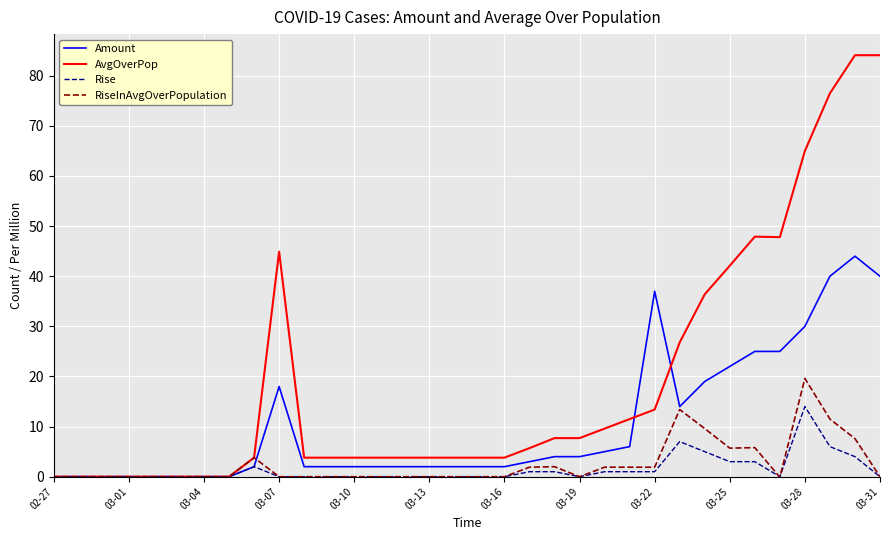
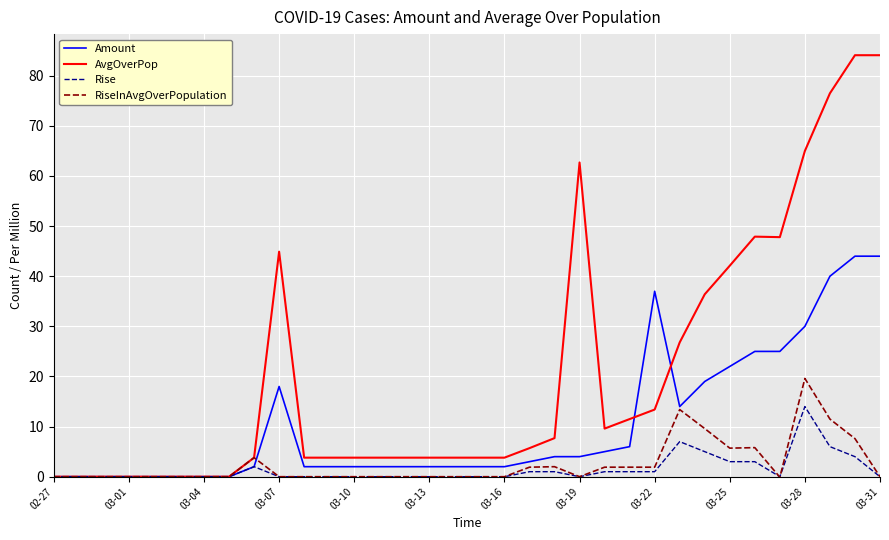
AvgOverPop, 03-19: 8 -> 63
Amount, 03-31: 40 -> 44
